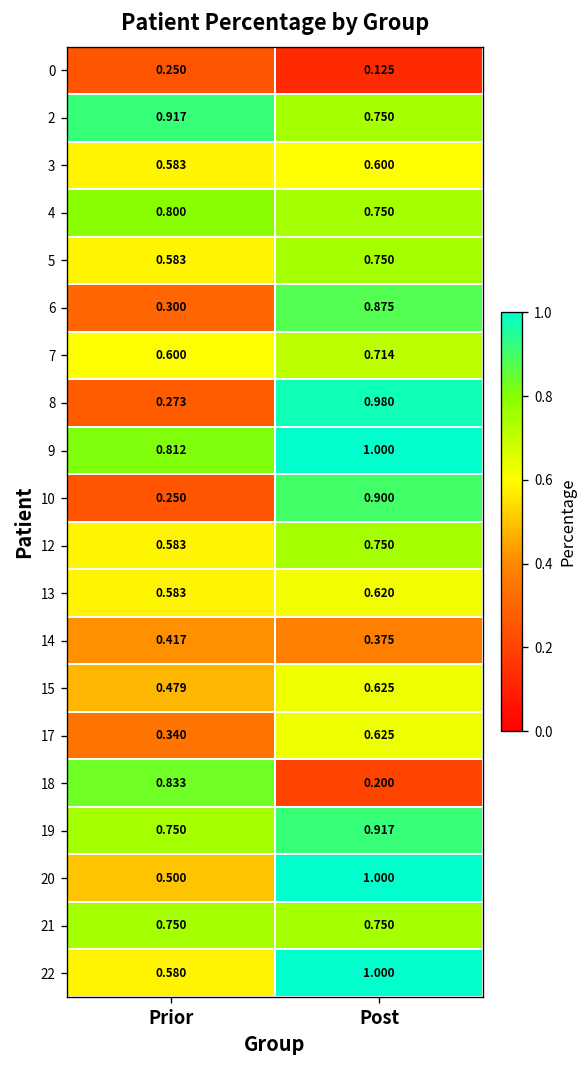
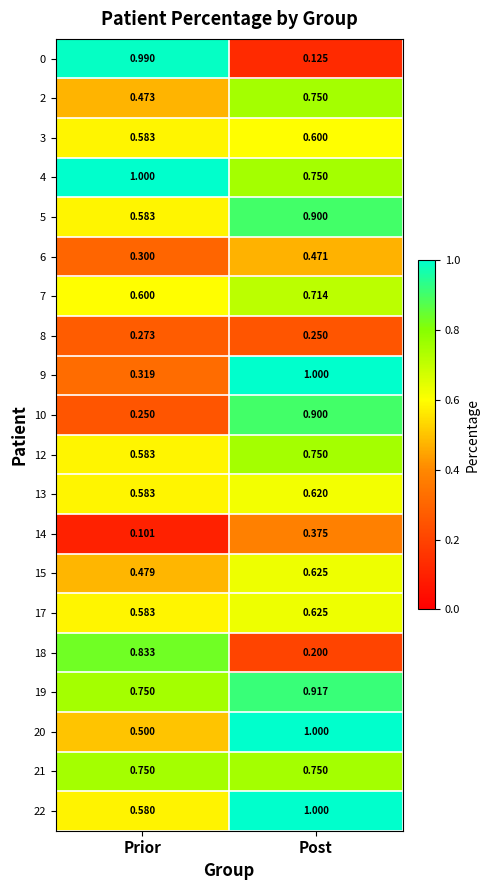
0, Prior: 0.250 -> 0.990
2, Prior: 0.917 -> 0.473
4, Prior: 0.800 -> 1.000
5, Post: 0.750 -> 0.900
6, Post: 0.875 -> 0.471
8, Post: 0.980 -> 0.250
9, Prior: 0.812 -> 0.319
14, Prior: 0.417 -> 0.101
17, Prior: 0.340 -> 0.583
